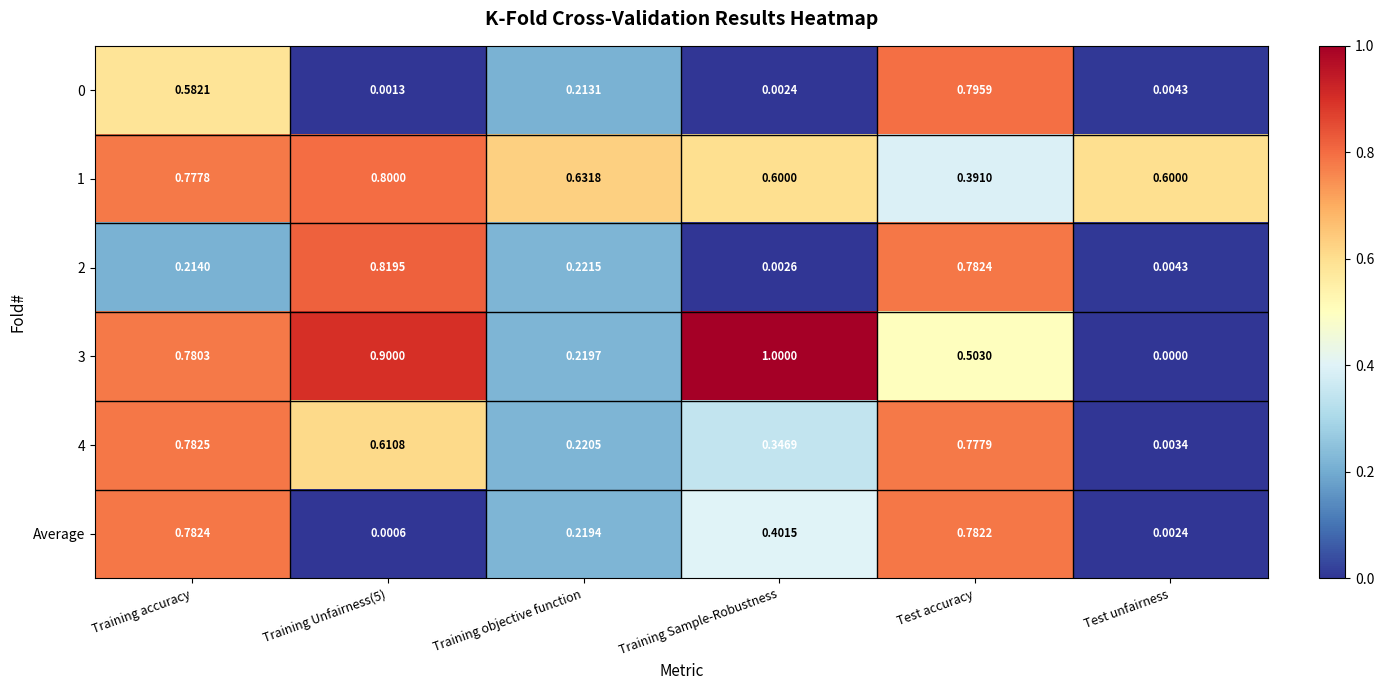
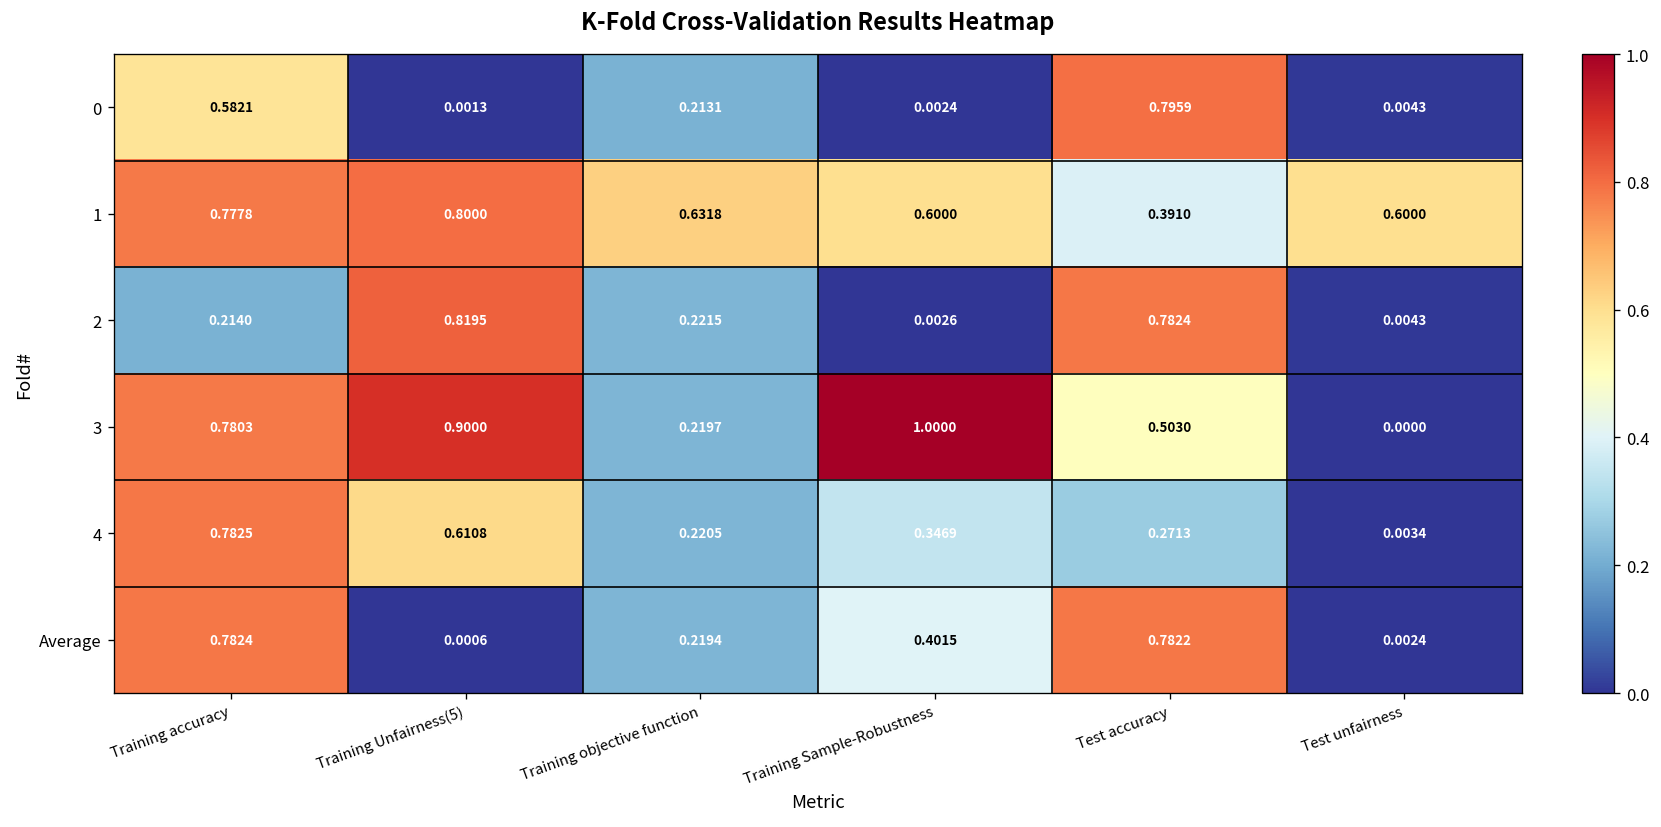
4, Test accuracy: 0.7779 -> 0.2713
